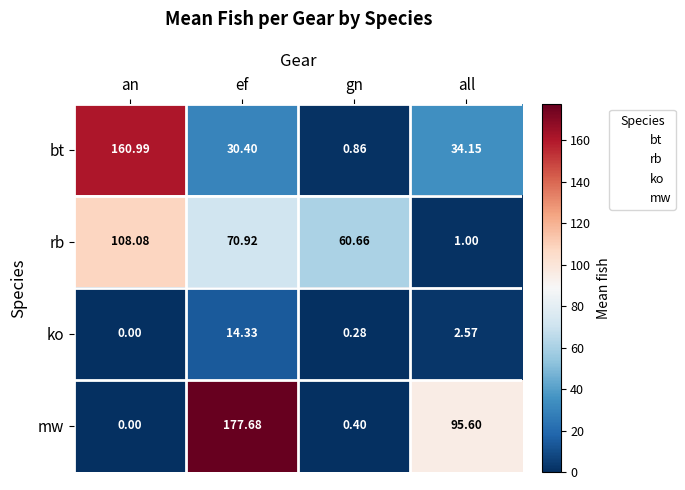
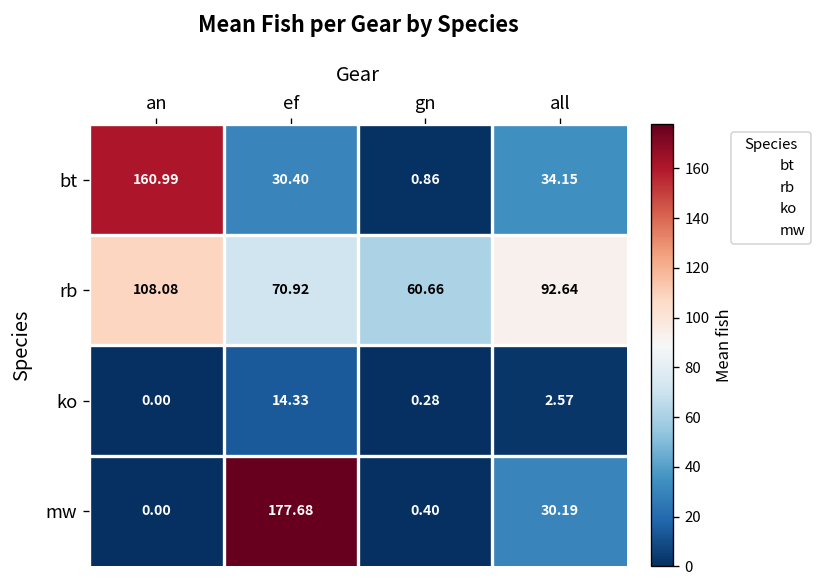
rb, all: 1.00 -> 92.64
mw, all: 95.60 -> 30.19
